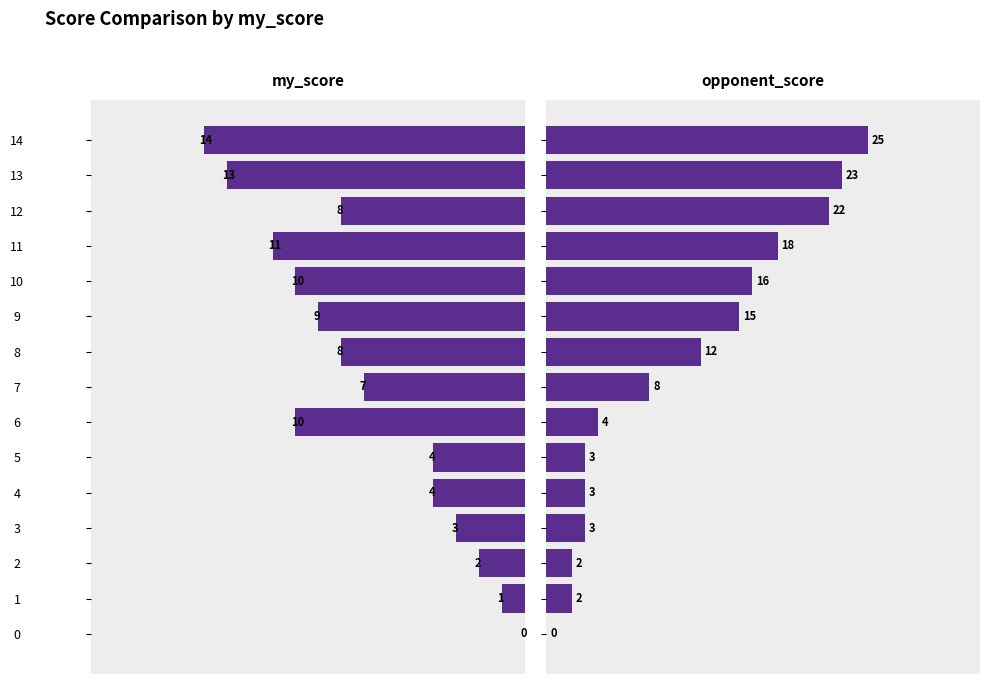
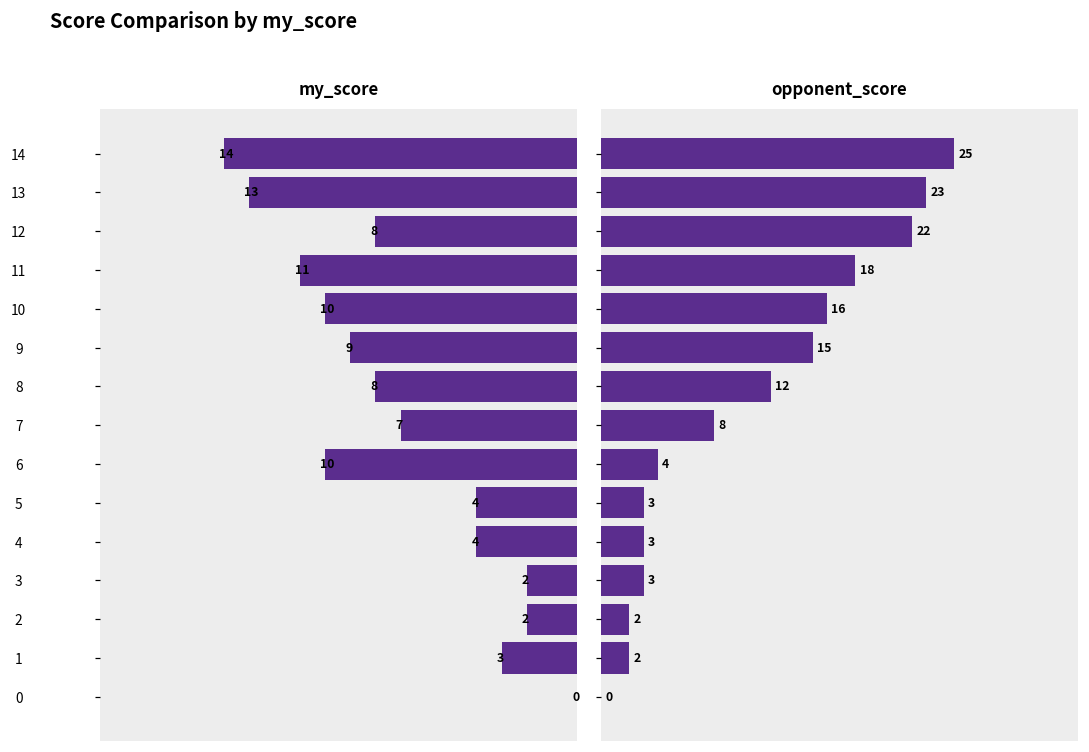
my_score, 3: 3 -> 2
my_score, 1: 1 -> 3
